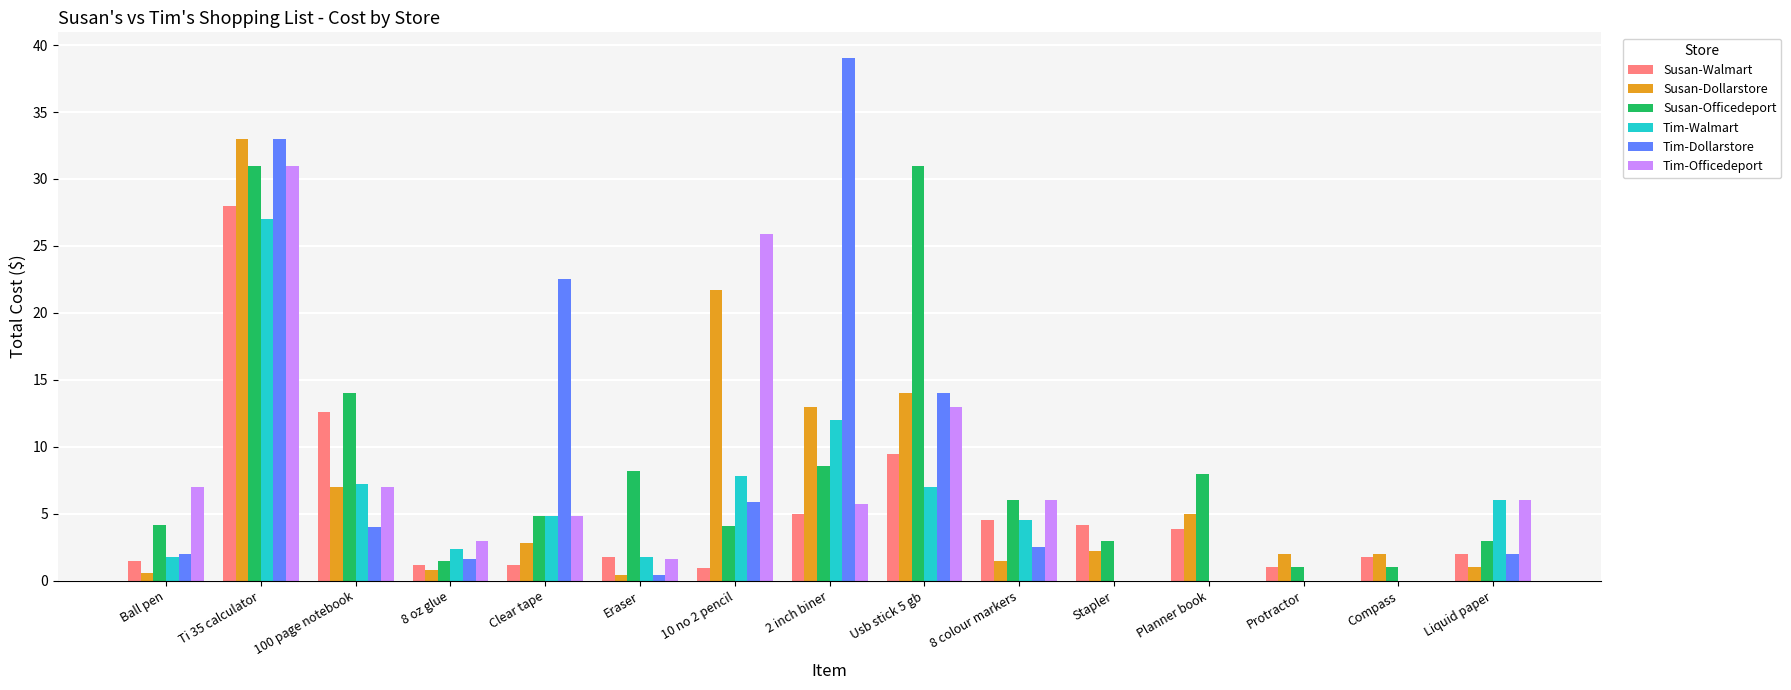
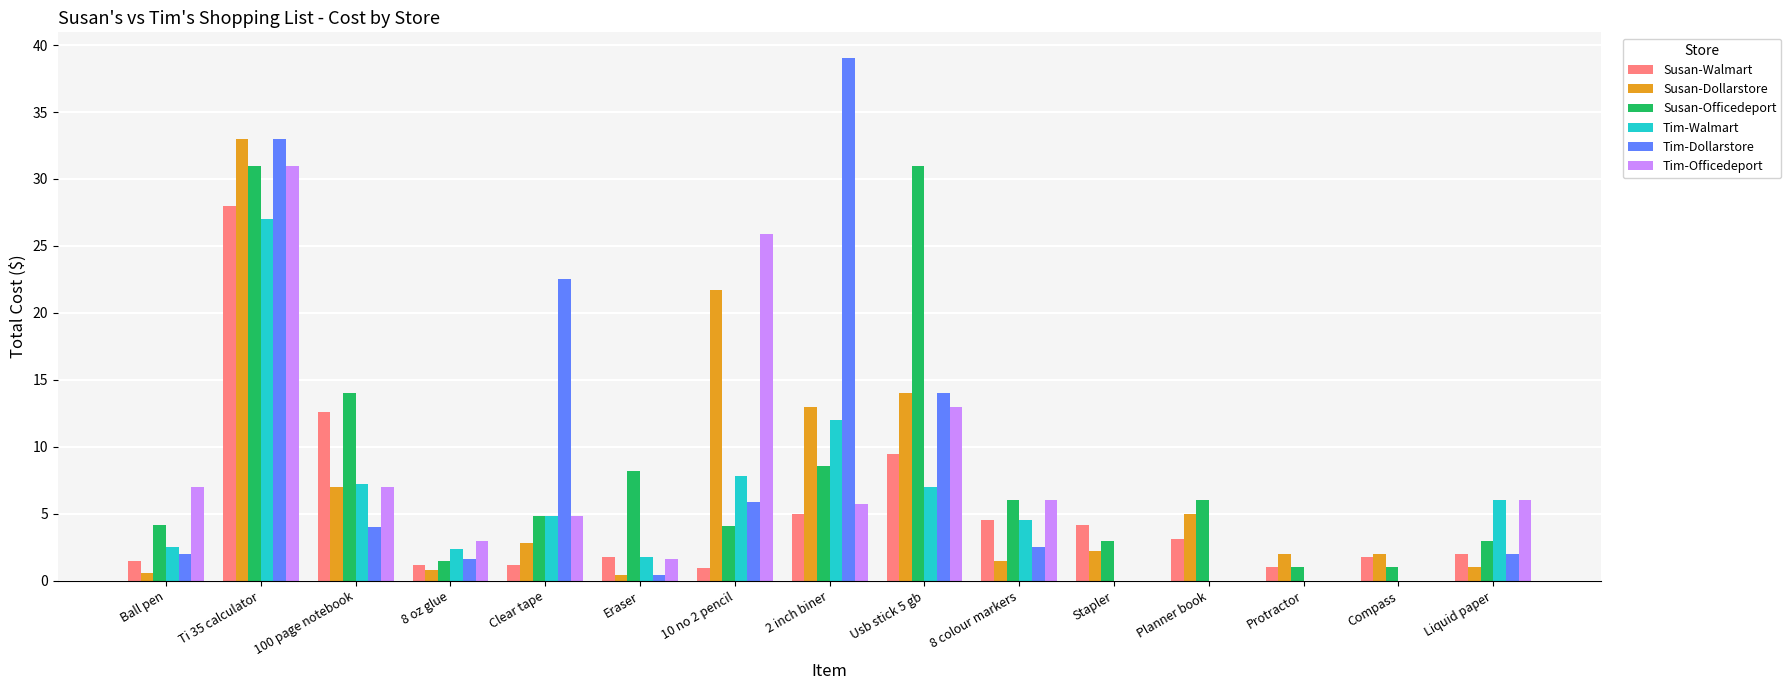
Tim-Walmart, Ball pen: 1.8 -> 2.5
Susan-Walmart, Planner book: 3.9 -> 3.1
Susan-Officedeport, Planner book: 8 -> 6
